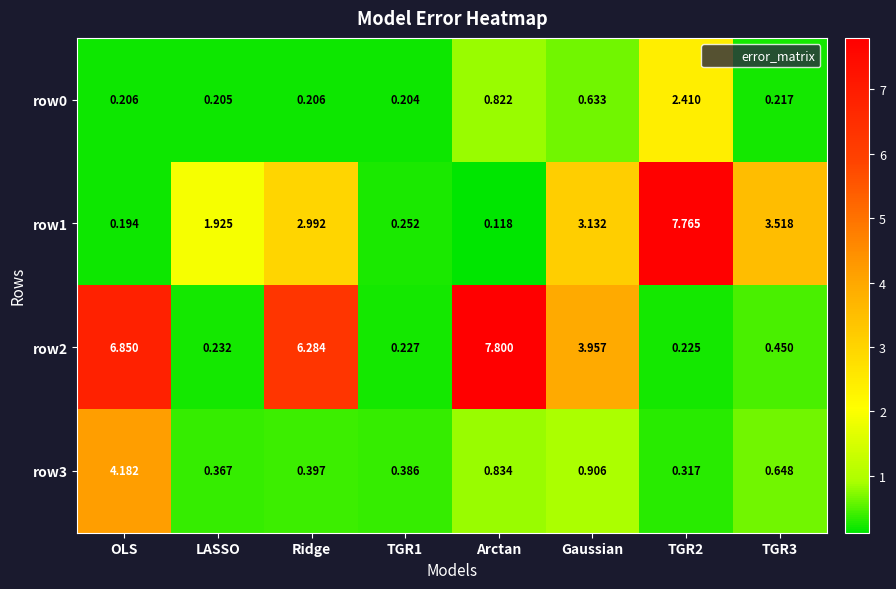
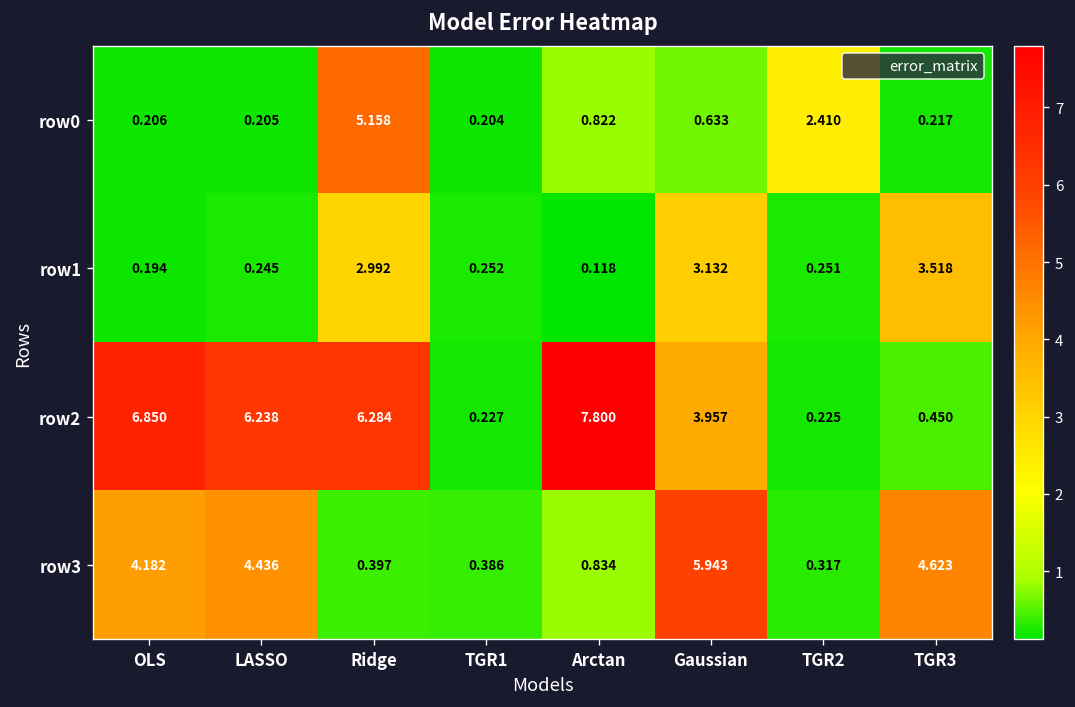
row0, Ridge: 0.206 -> 5.158
row1, LASSO: 1.925 -> 0.245
row1, TGR2: 7.765 -> 0.251
row2, LASSO: 0.232 -> 6.238
row3, LASSO: 0.367 -> 4.436
row3, Gaussian: 0.906 -> 5.943
row3, TGR3: 0.648 -> 4.623
